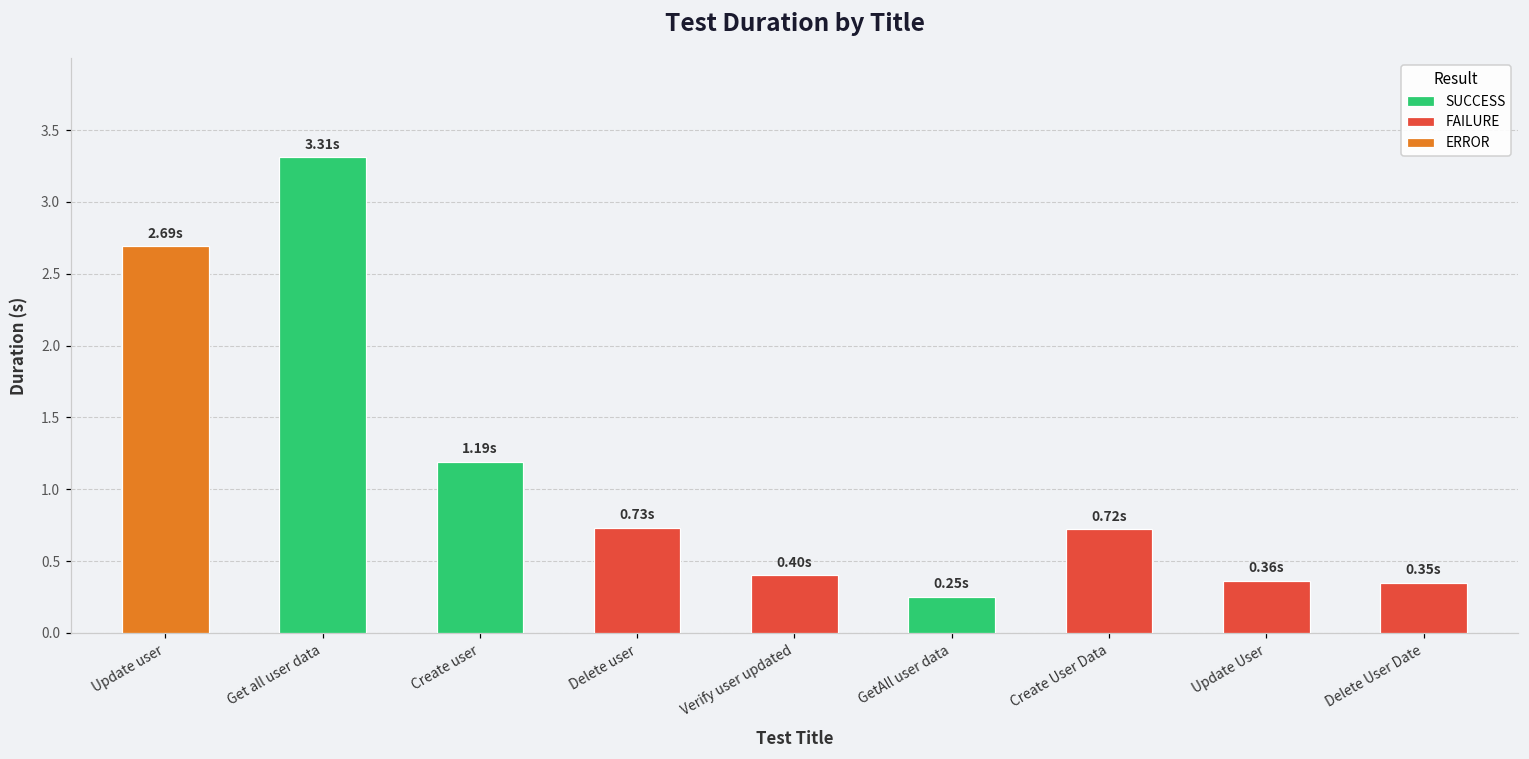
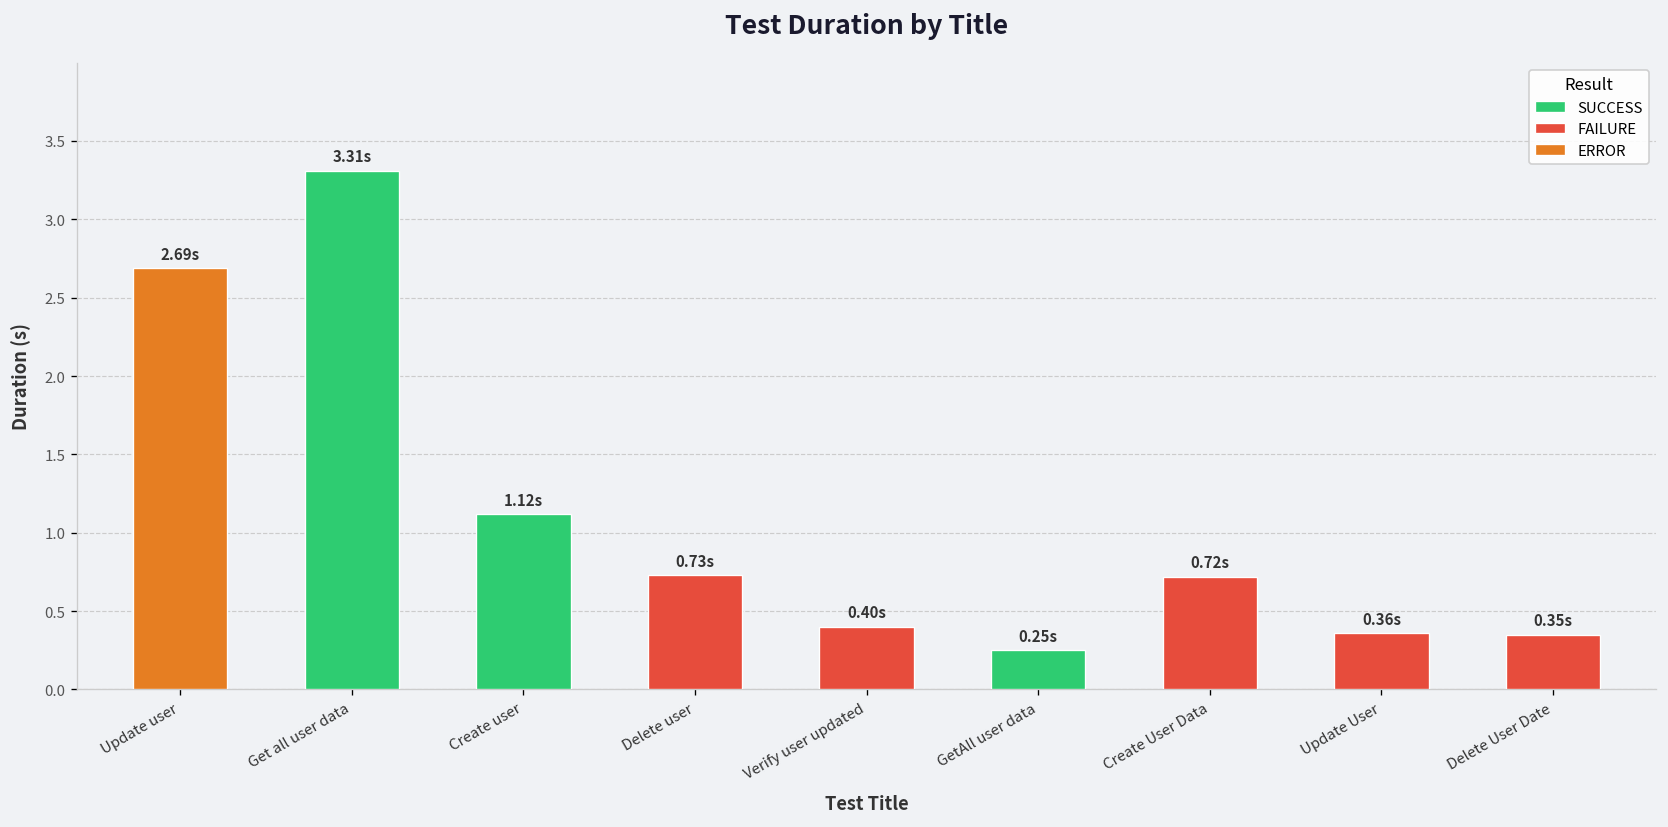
SUCCESS, Create user: 1.19s -> 1.12s
